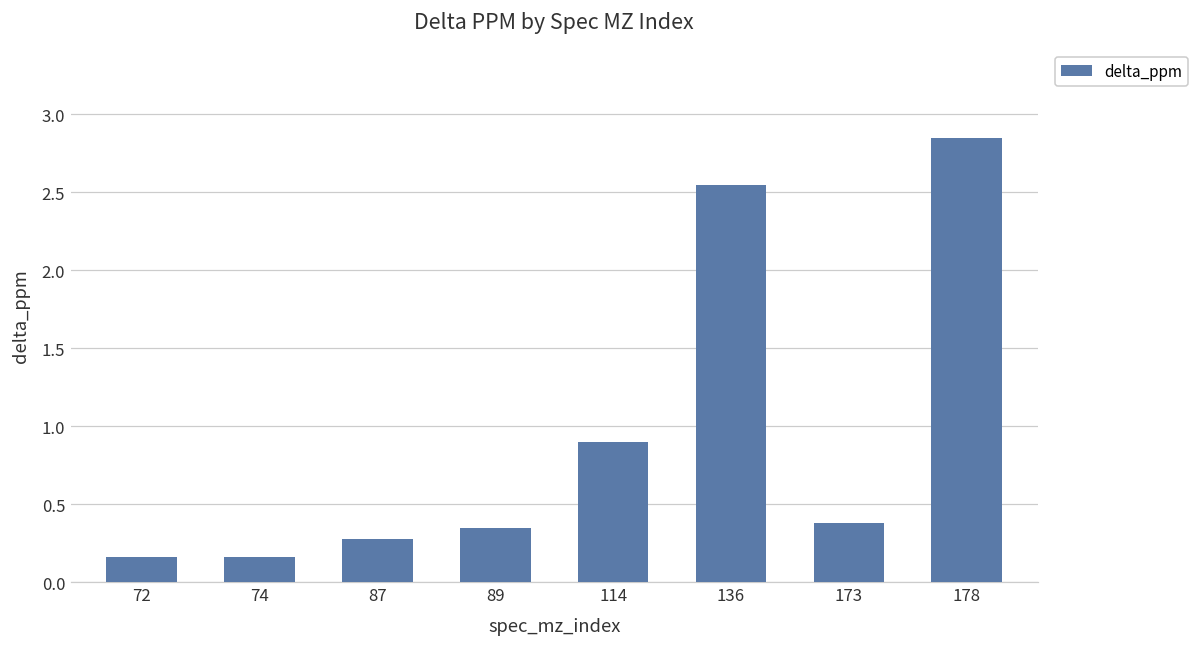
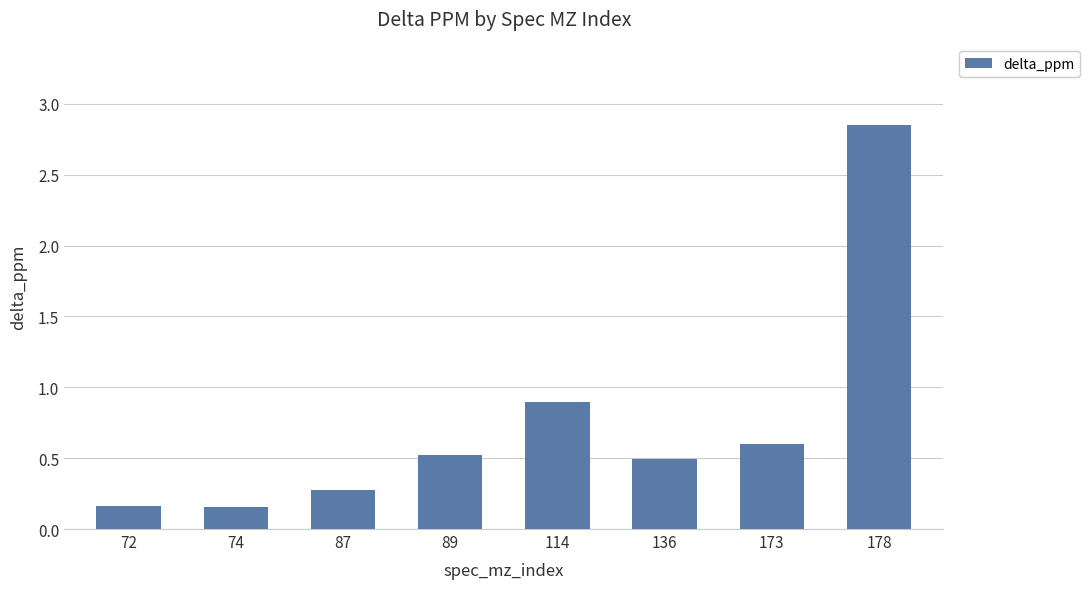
89: 0.34 -> 0.52
136: 2.55 -> 0.50
173: 0.38 -> 0.60
